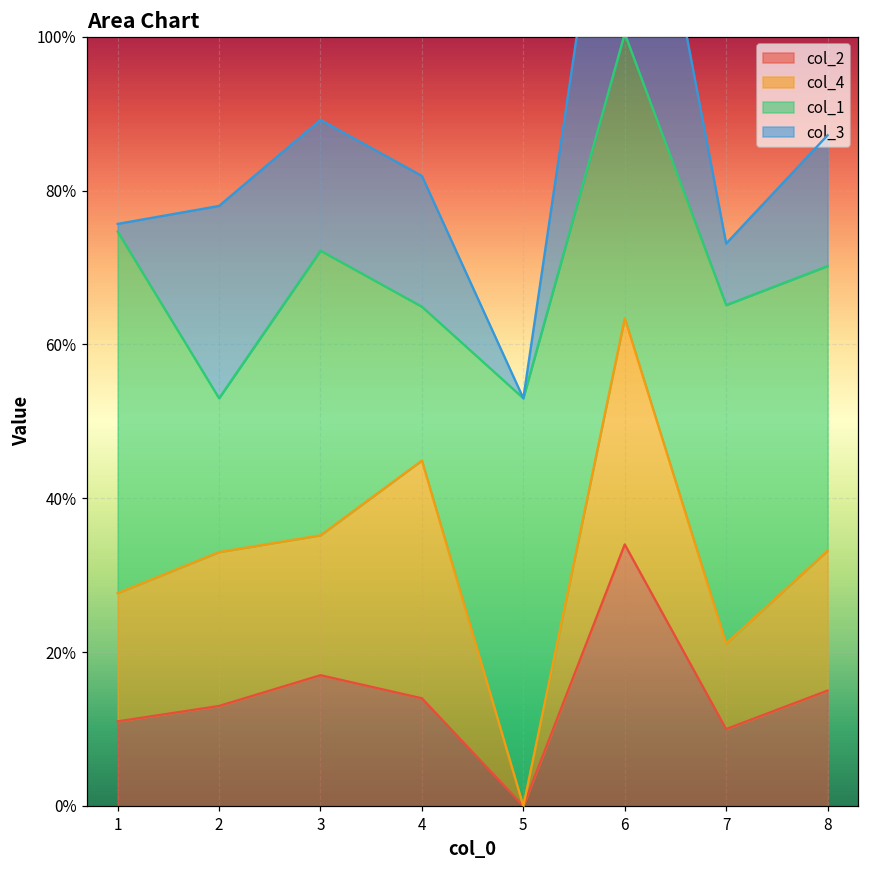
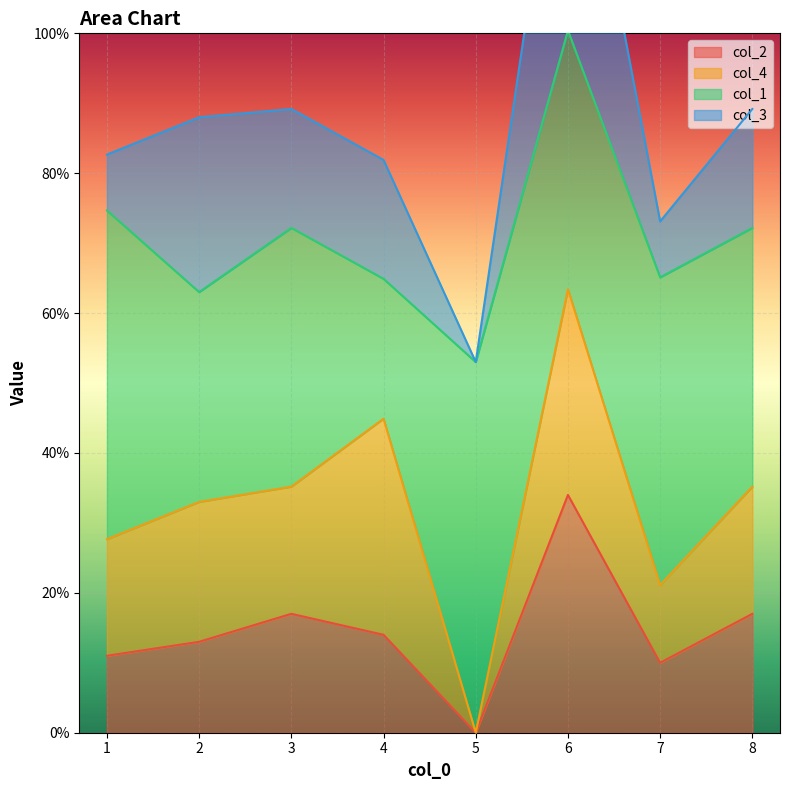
col_3, 1: 1% -> 8%
col_1, 2: 20% -> 30%
col_2, 8: 15% -> 17%
